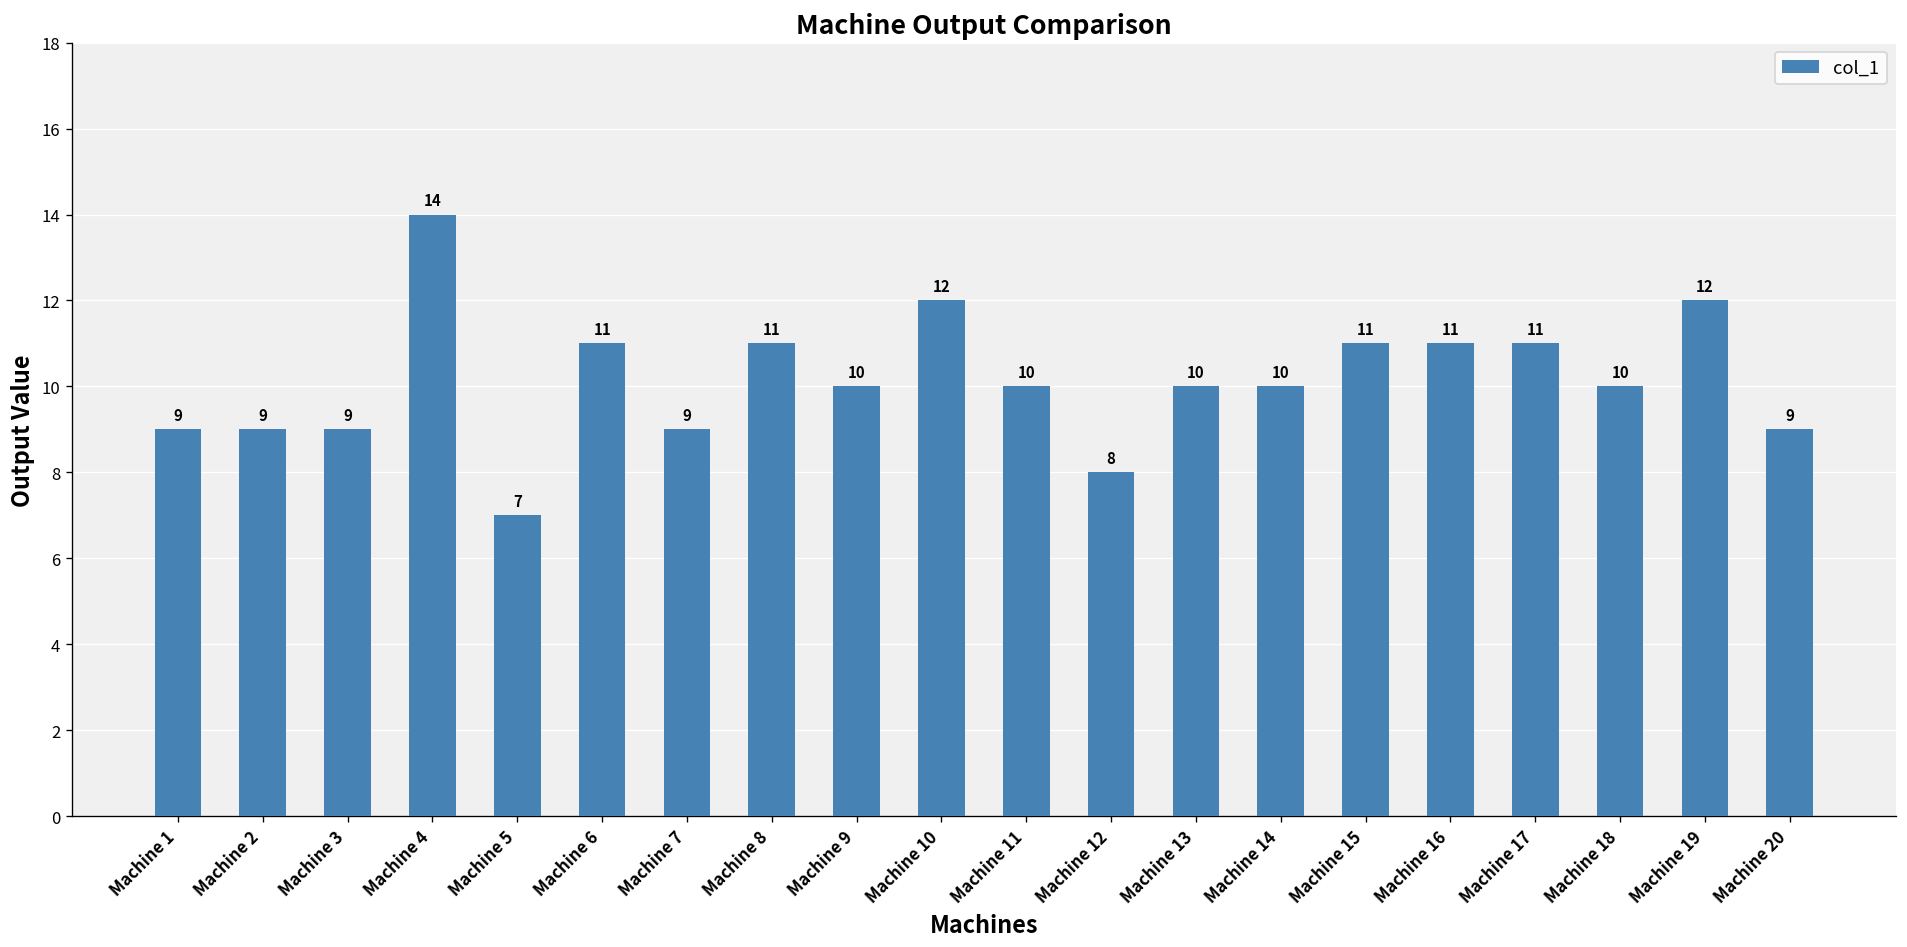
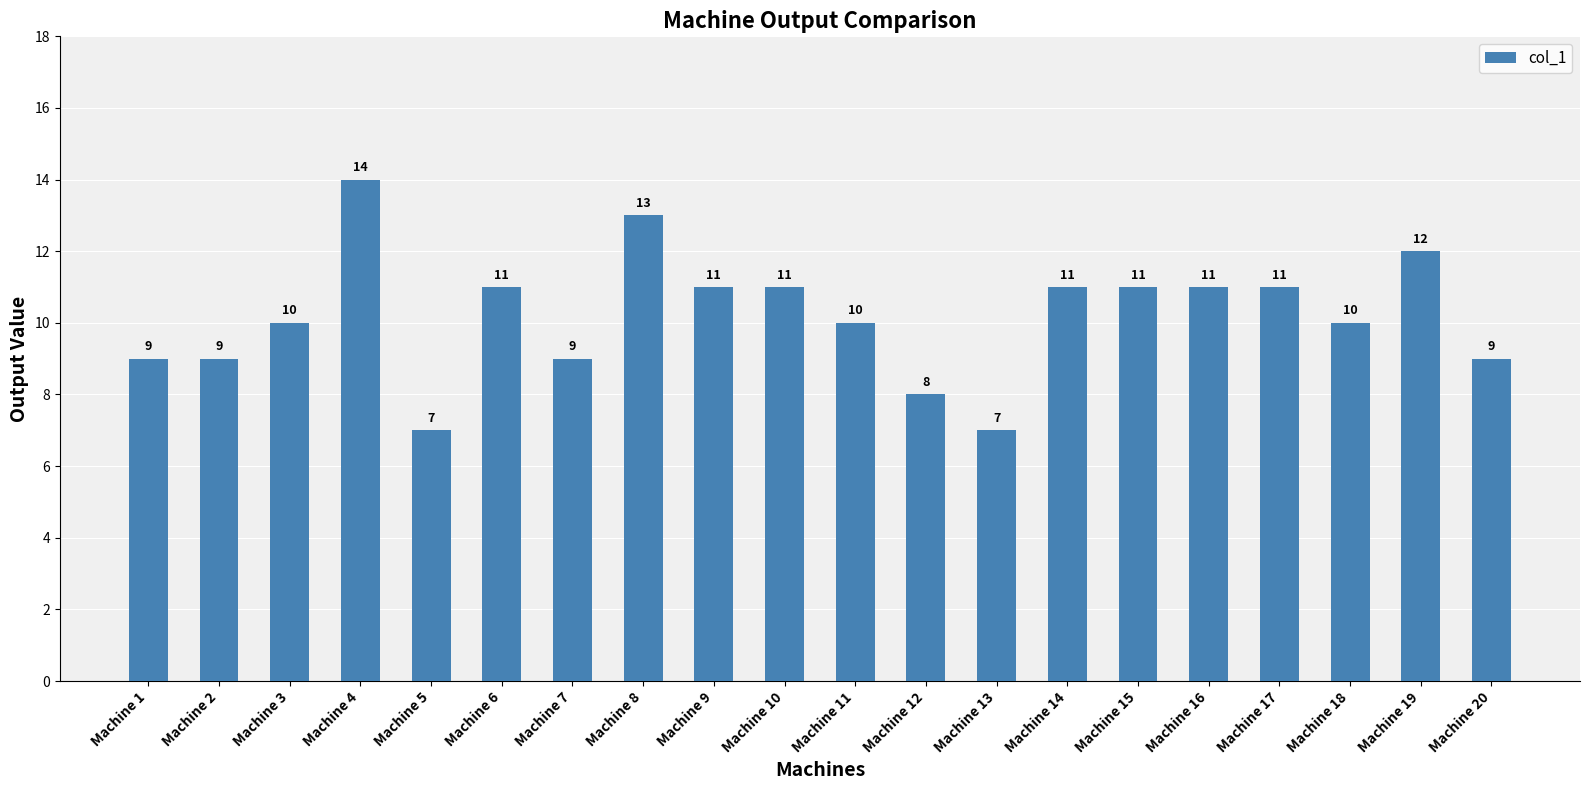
Machine 3: 9 -> 10
Machine 8: 11 -> 13
Machine 9: 10 -> 11
Machine 10: 12 -> 11
Machine 13: 10 -> 7
Machine 14: 10 -> 11
